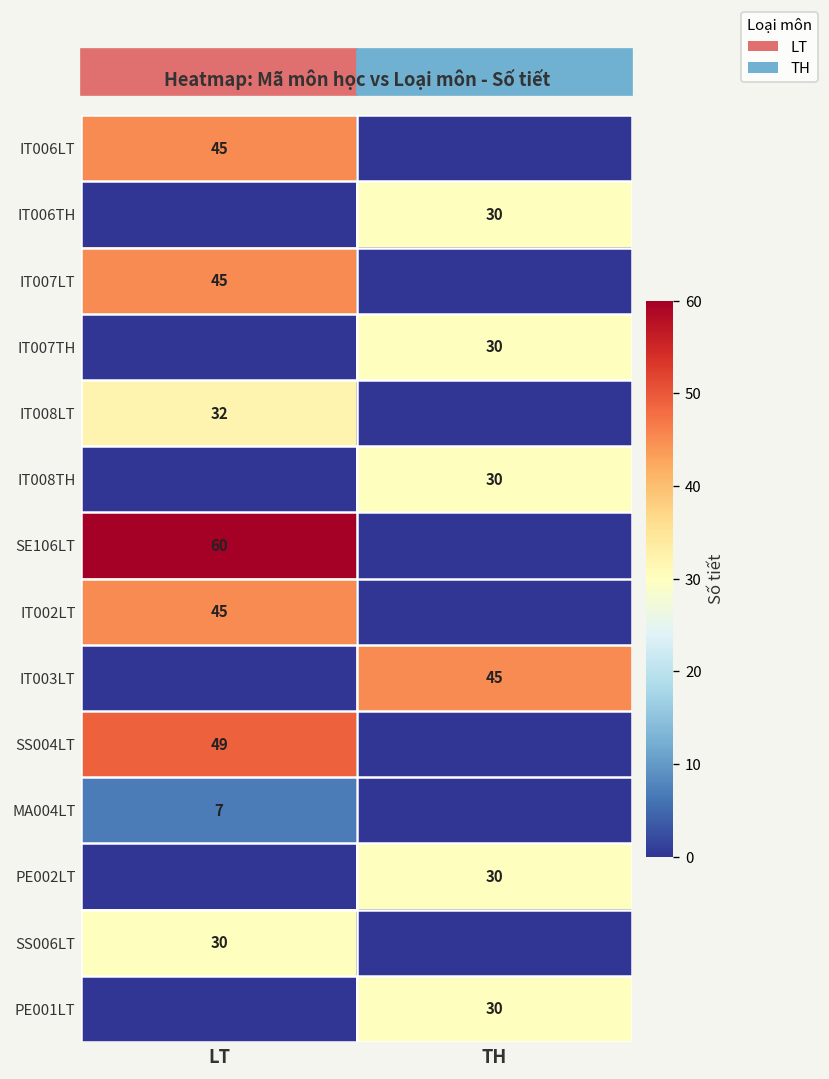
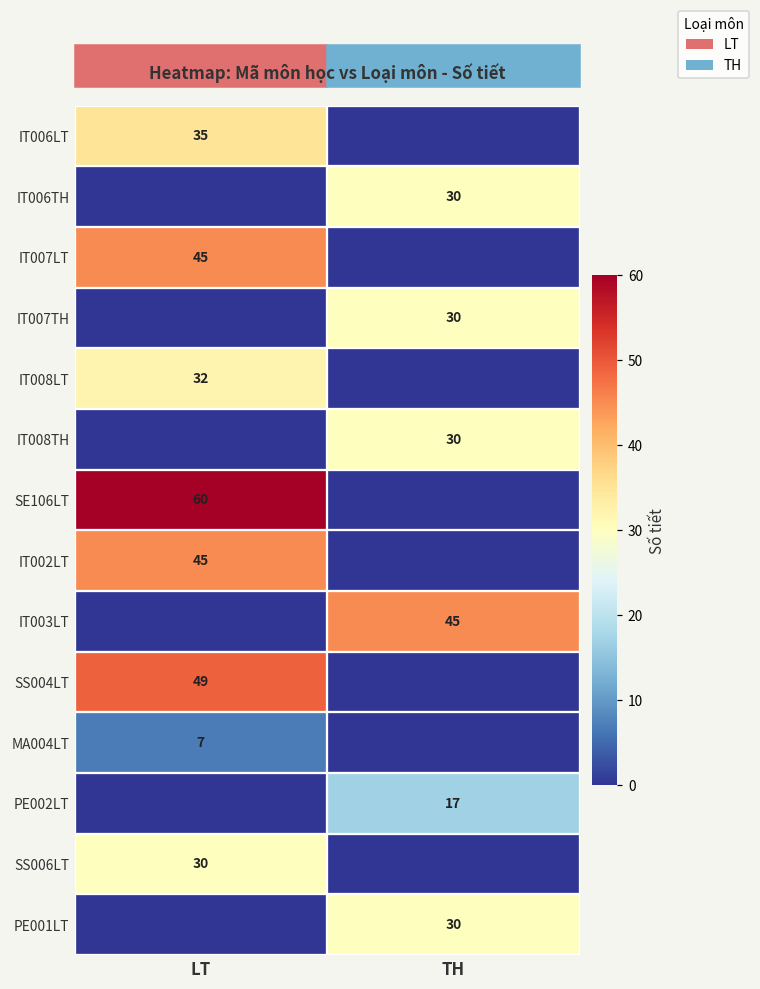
IT006LT, LT: 45 -> 35
PE002LT, TH: 30 -> 17
